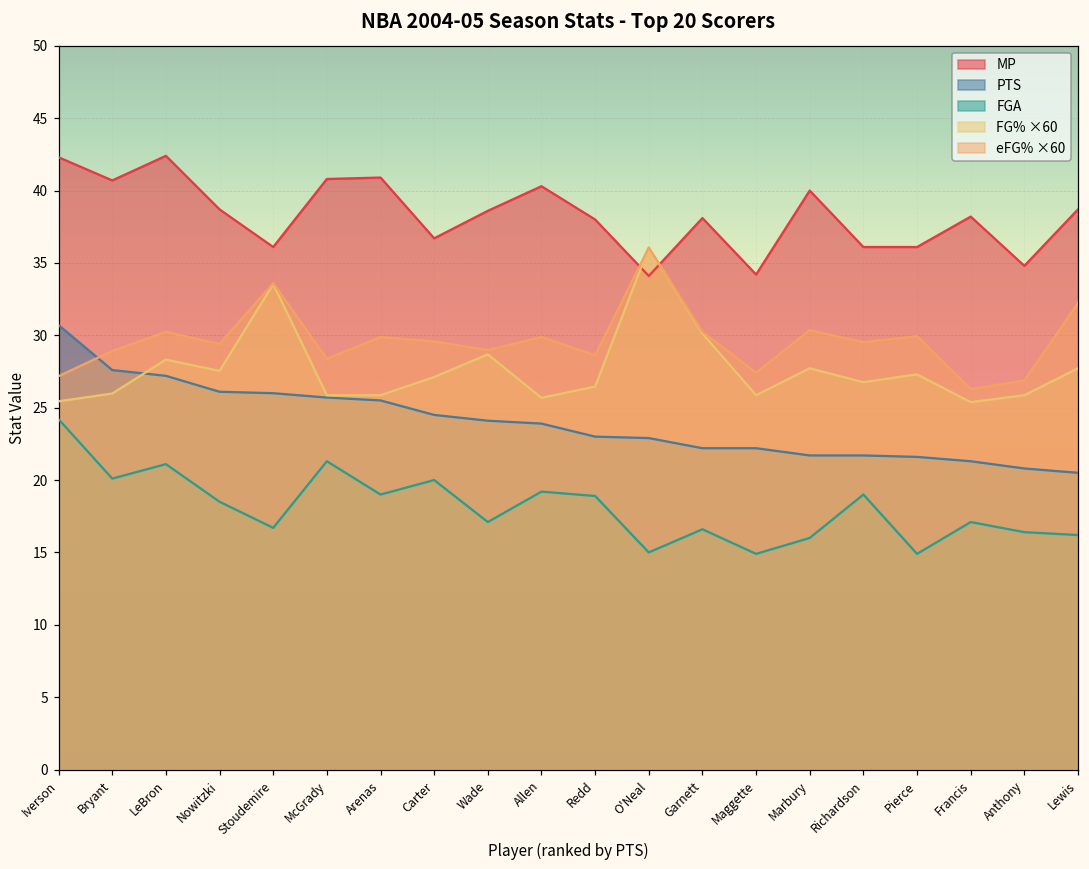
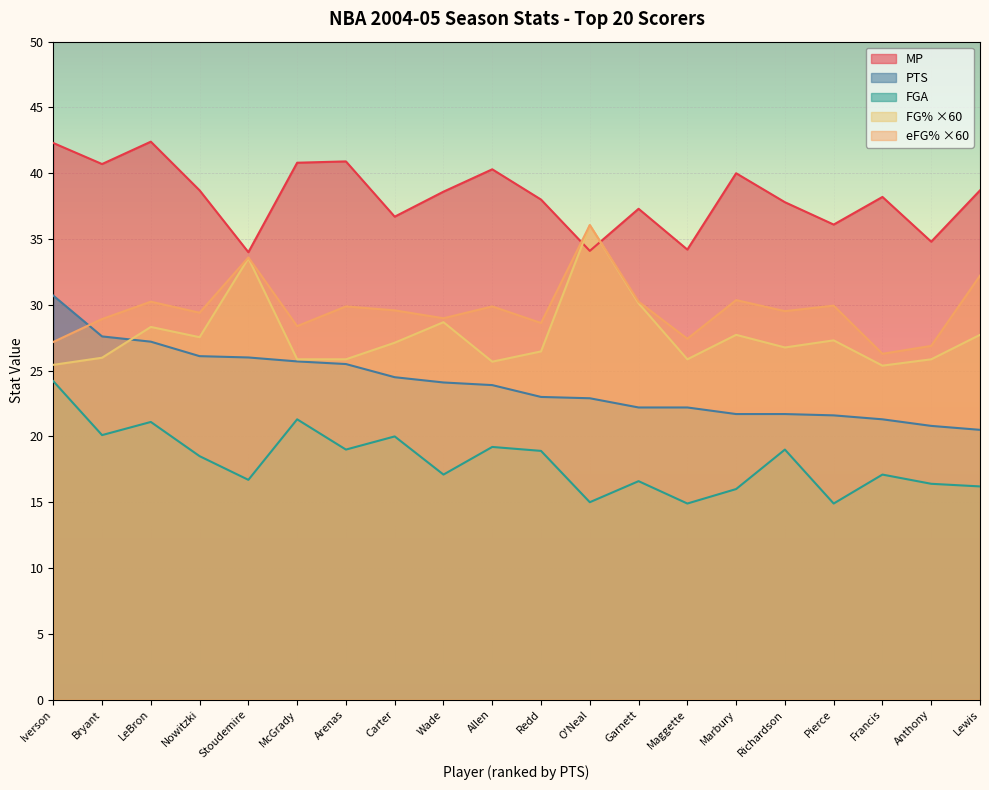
MP, Stoudemire: 36.1 -> 34.0
MP, Garnett: 38.1 -> 37.3
MP, Richardson: 36.1 -> 37.8
